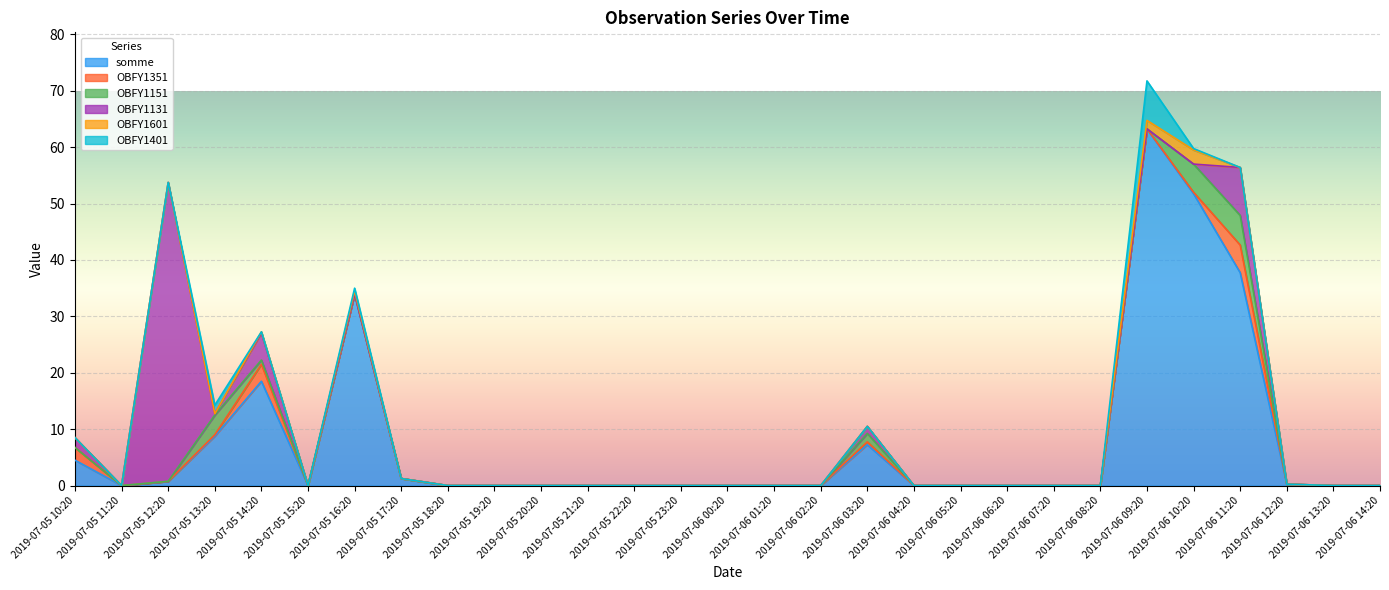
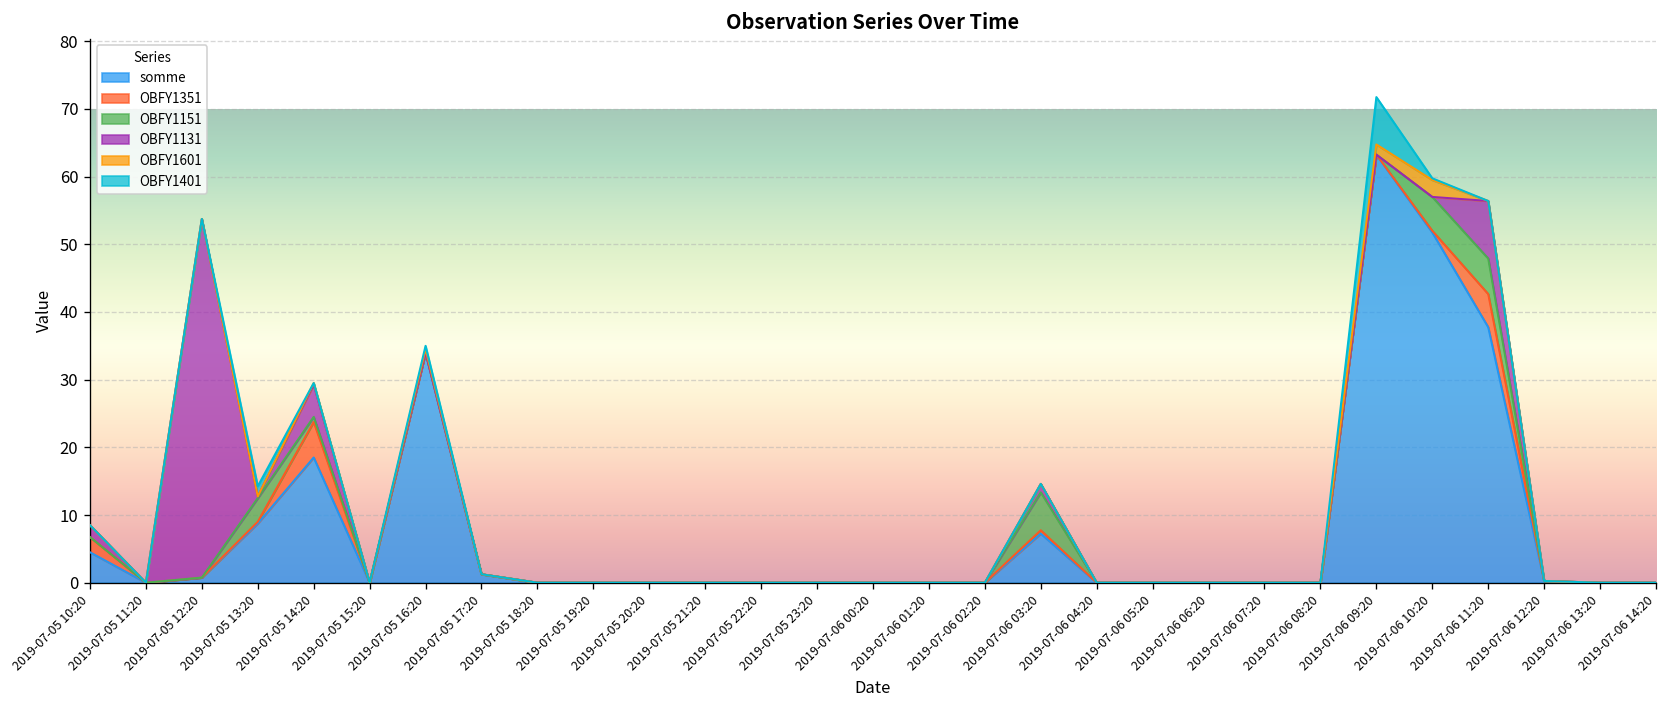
OBFY1351, 2019-07-05 14:20: 3 -> 5
OBFY1151, 2019-07-06 03:20: 2 -> 6
